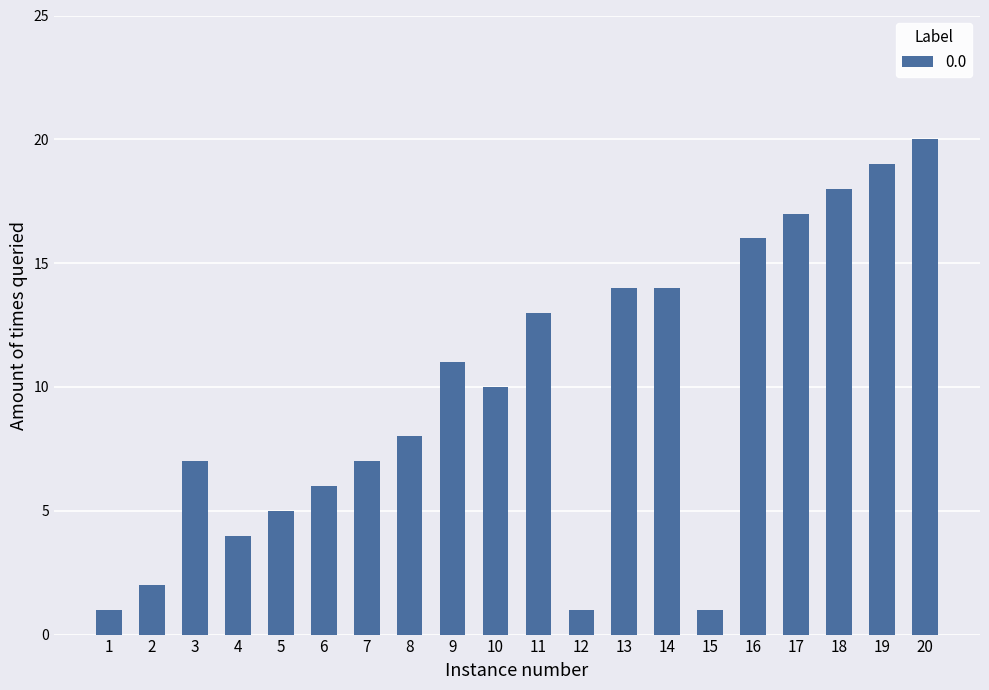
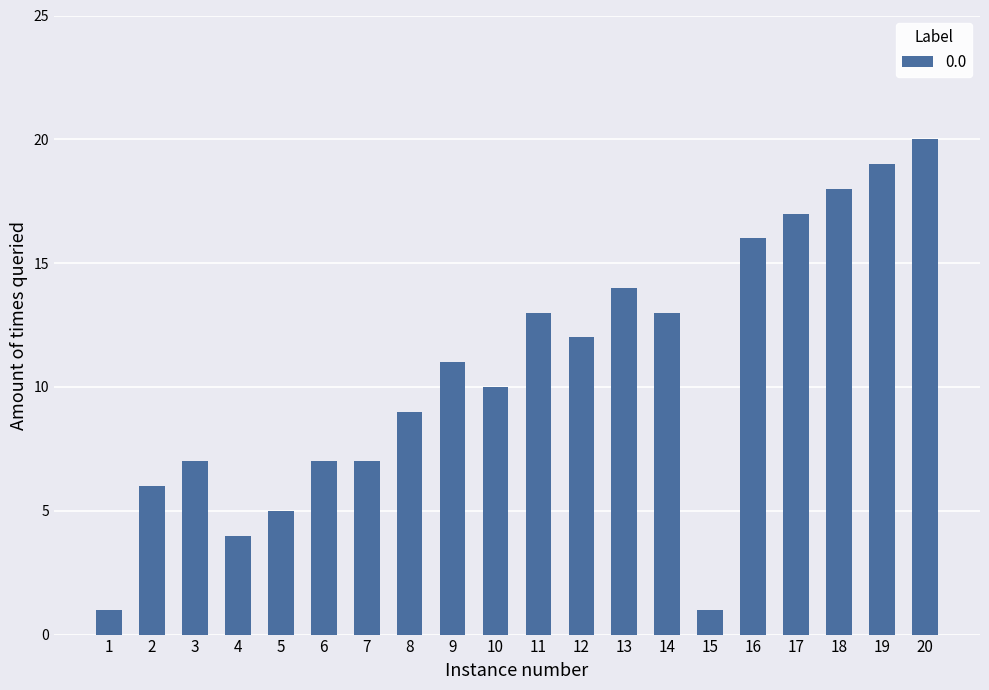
2: 2 -> 6
6: 6 -> 7
8: 8 -> 9
12: 1 -> 12
14: 14 -> 13
